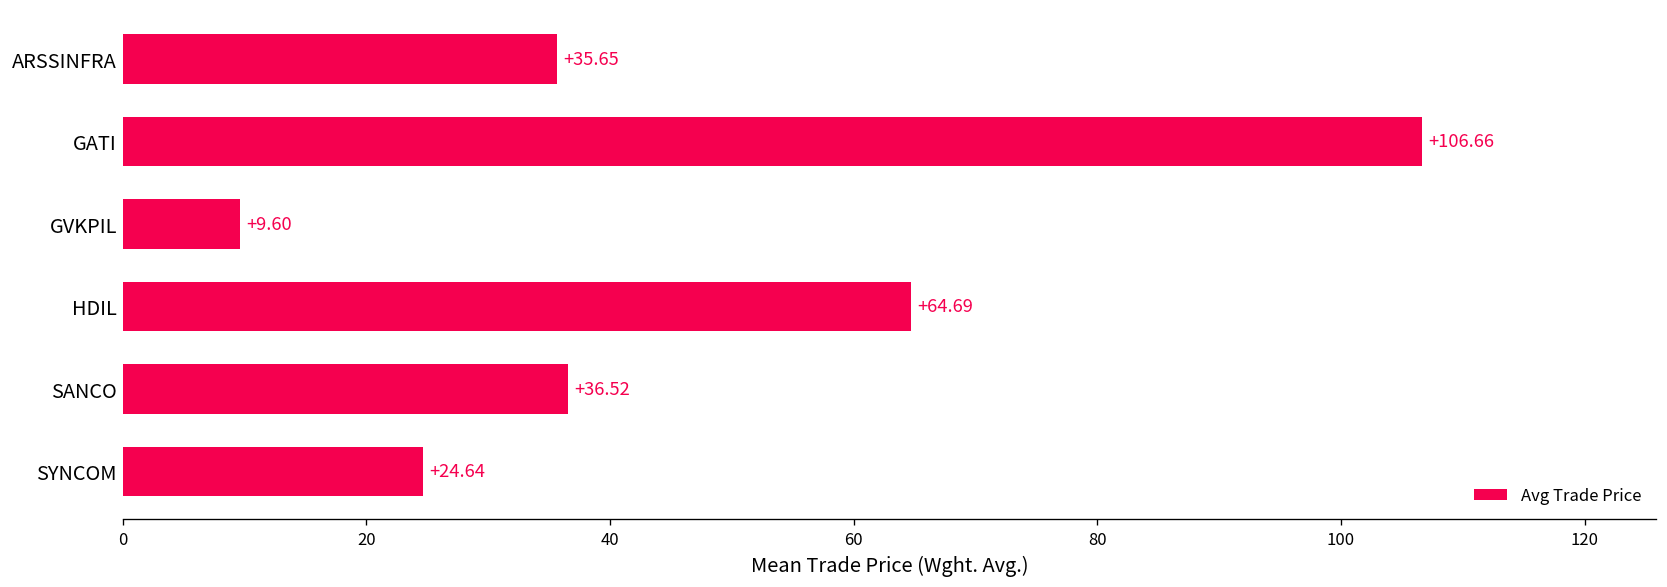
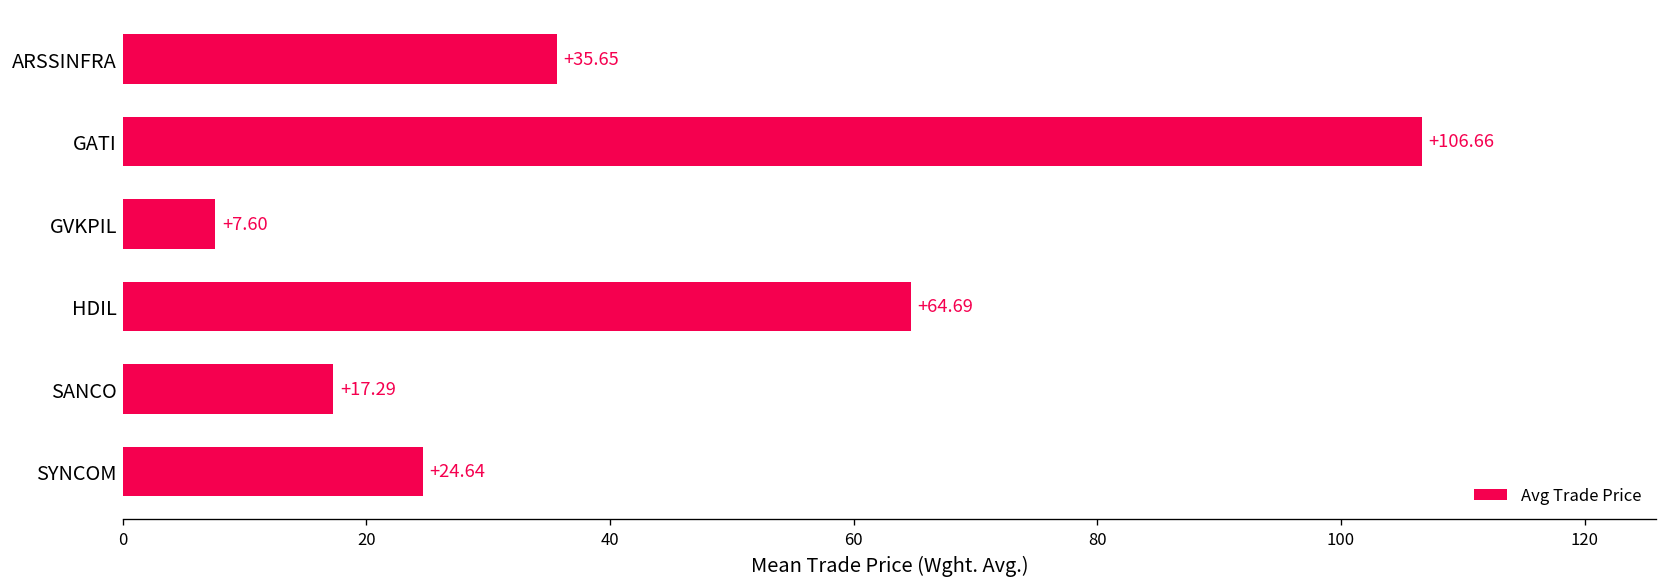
GVKPIL: +9.60 -> +7.60
SANCO: +36.52 -> +17.29
